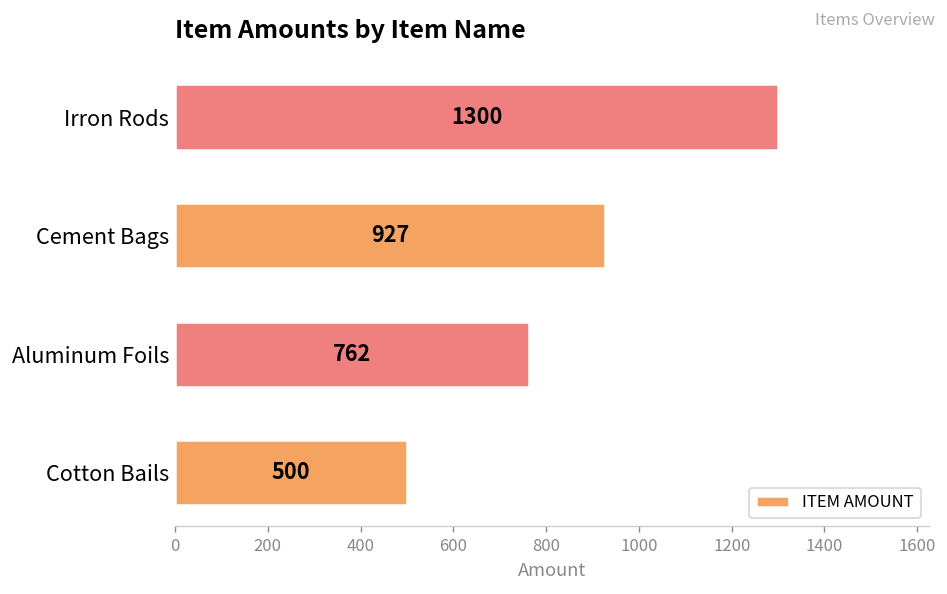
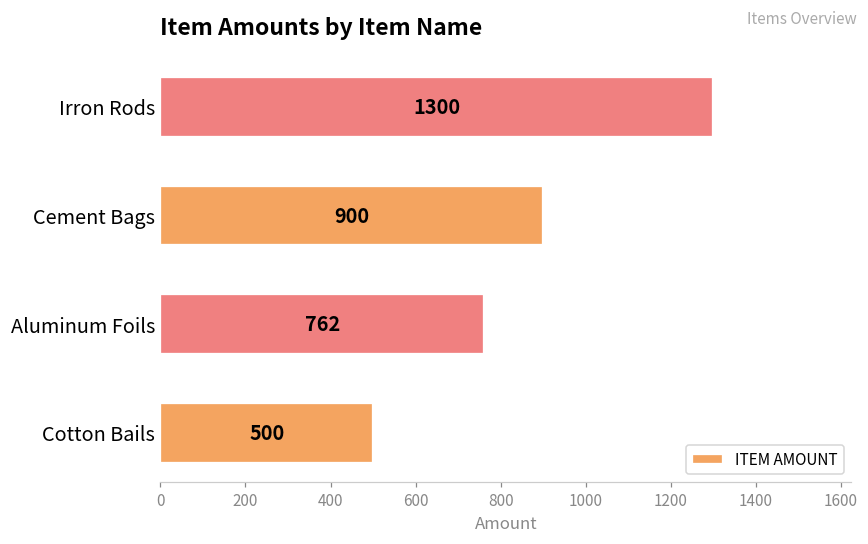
Cement Bags: 927 -> 900
